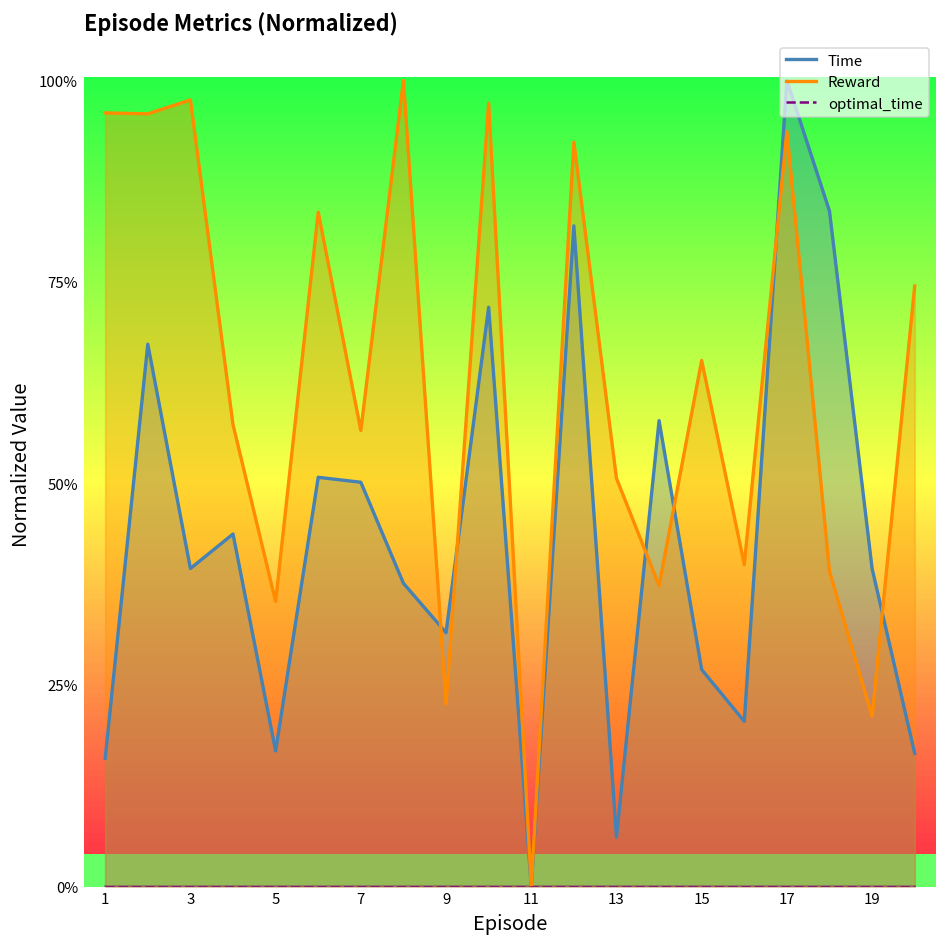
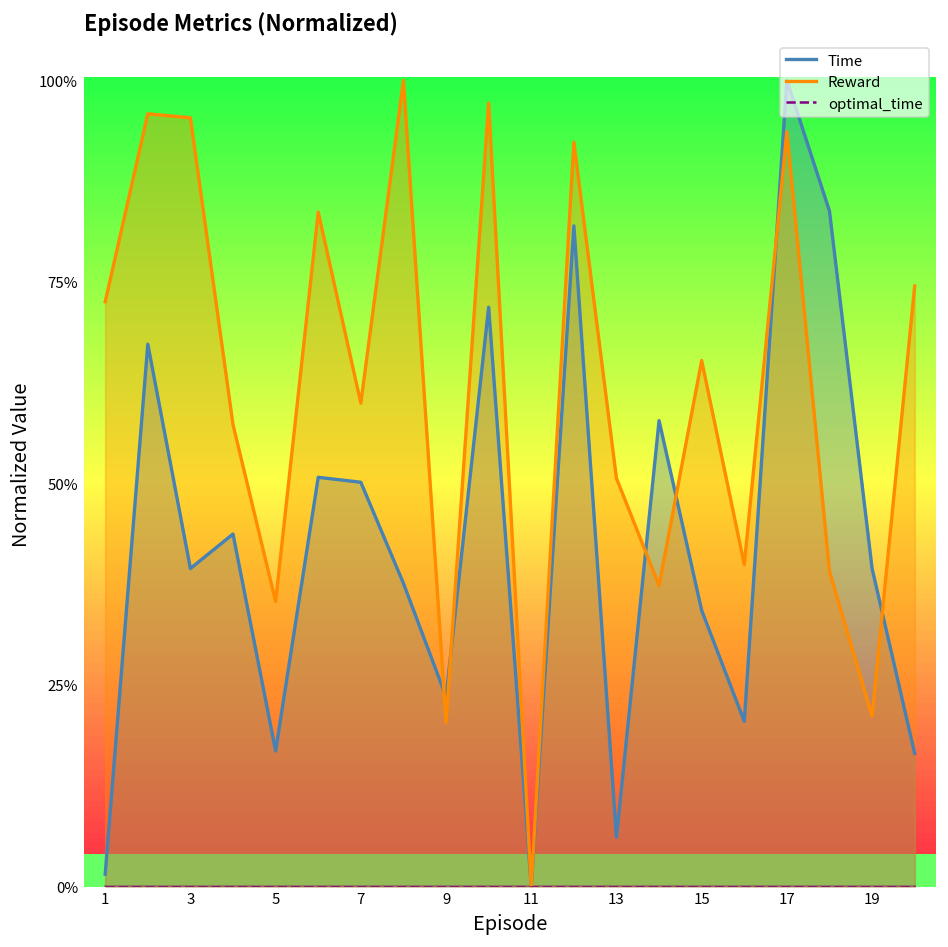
Time, 1: 16% -> 2%
Reward, 1: 96% -> 73%
Reward, 3: 98% -> 95%
Reward, 7: 57% -> 60%
Time, 9: 31% -> 24%
Reward, 9: 23% -> 20%
Time, 15: 27% -> 34%
